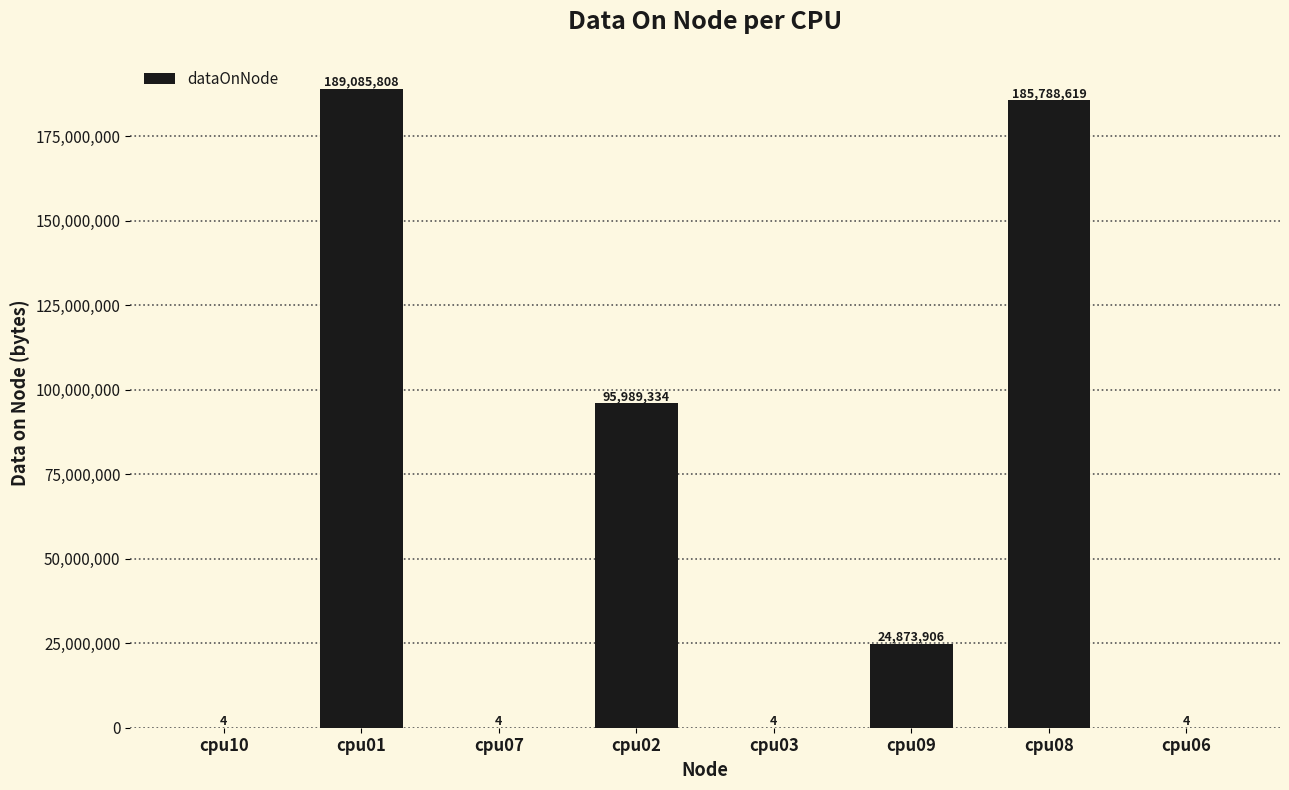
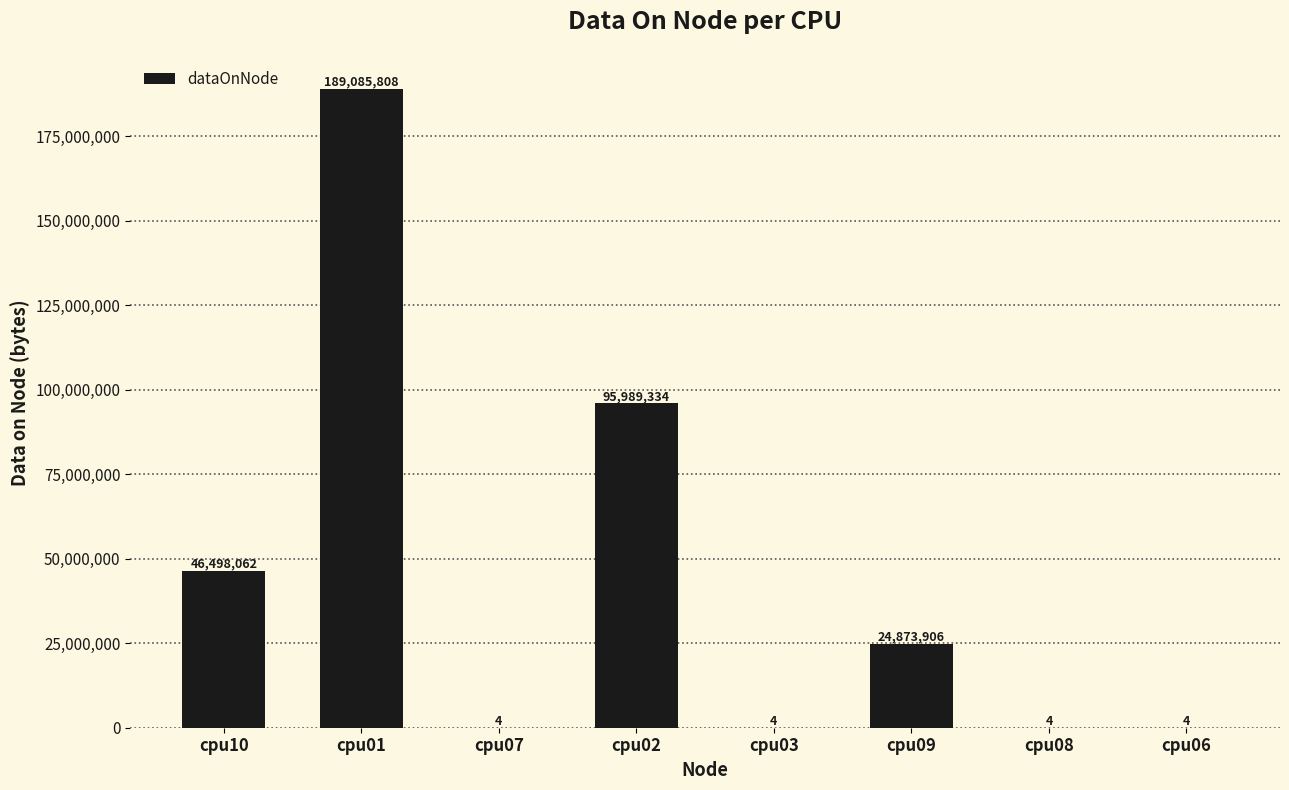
cpu10: 4 -> 46,498,062
cpu08: 185,788,619 -> 4
